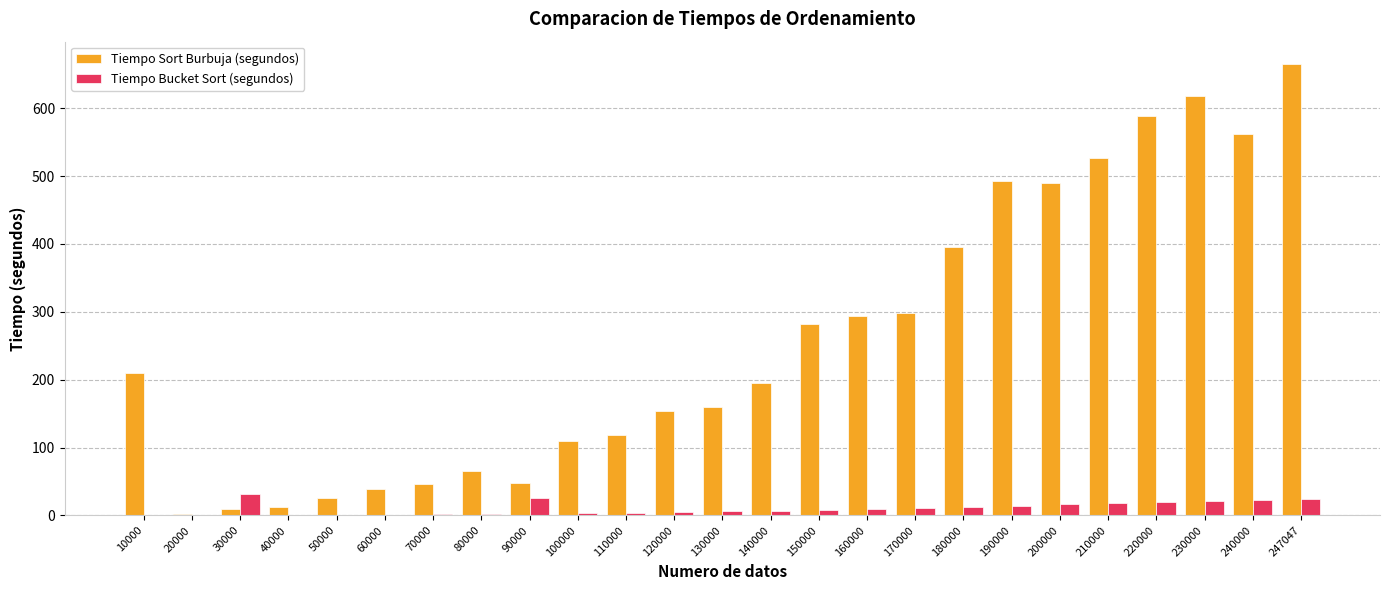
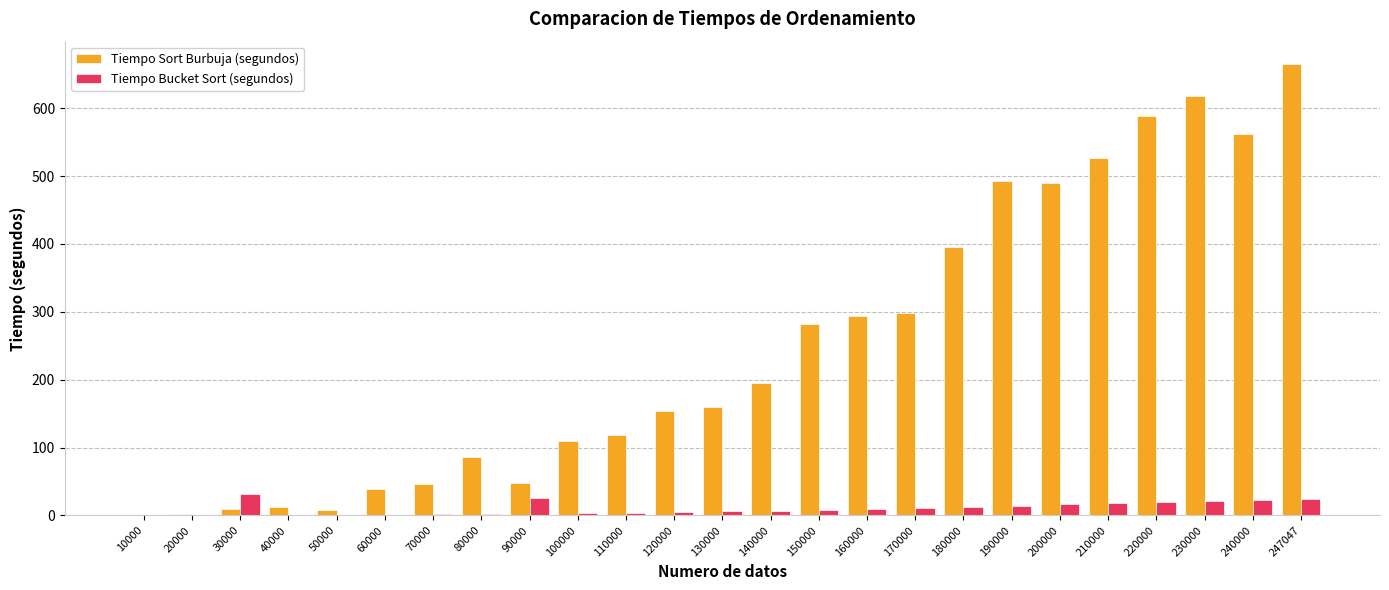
Tiempo Sort Burbuja (segundos), 10000: 210 -> 0
Tiempo Sort Burbuja (segundos), 50000: 30 -> 10
Tiempo Sort Burbuja (segundos), 80000: 60 -> 90
